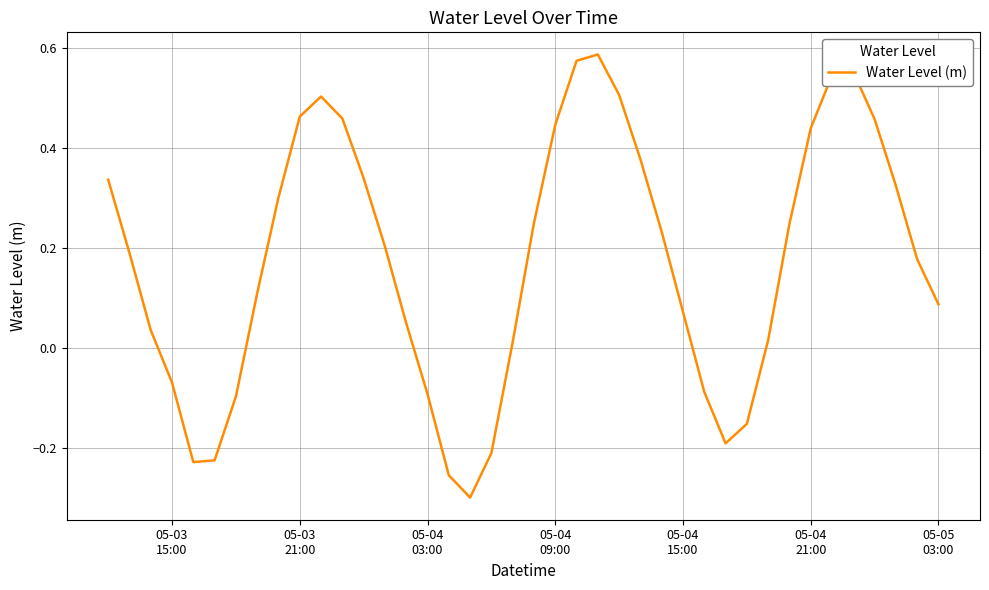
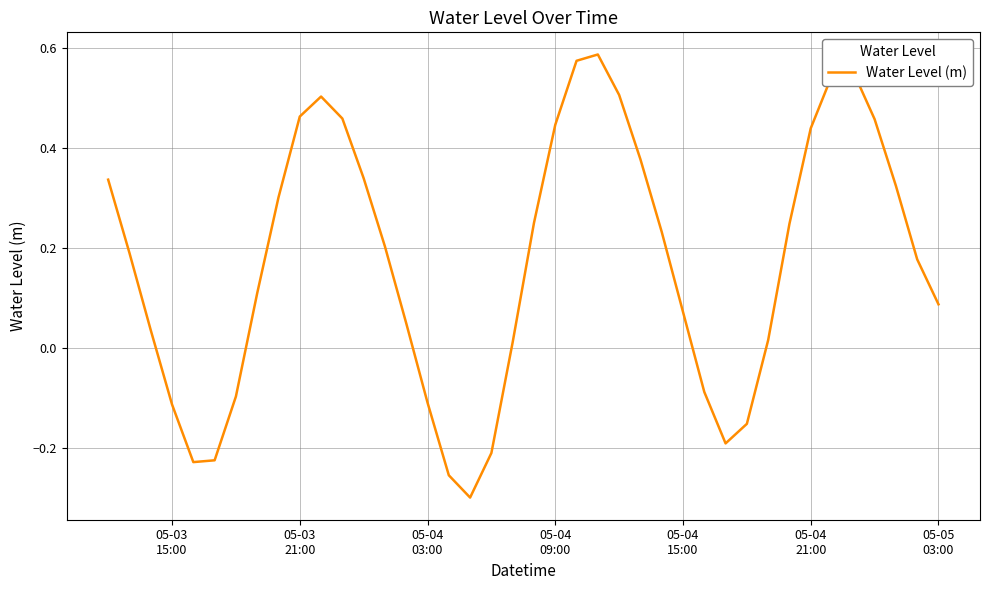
05-03 15:00: -0.07 -> -0.11
05-04 03:00: -0.09 -> -0.11
